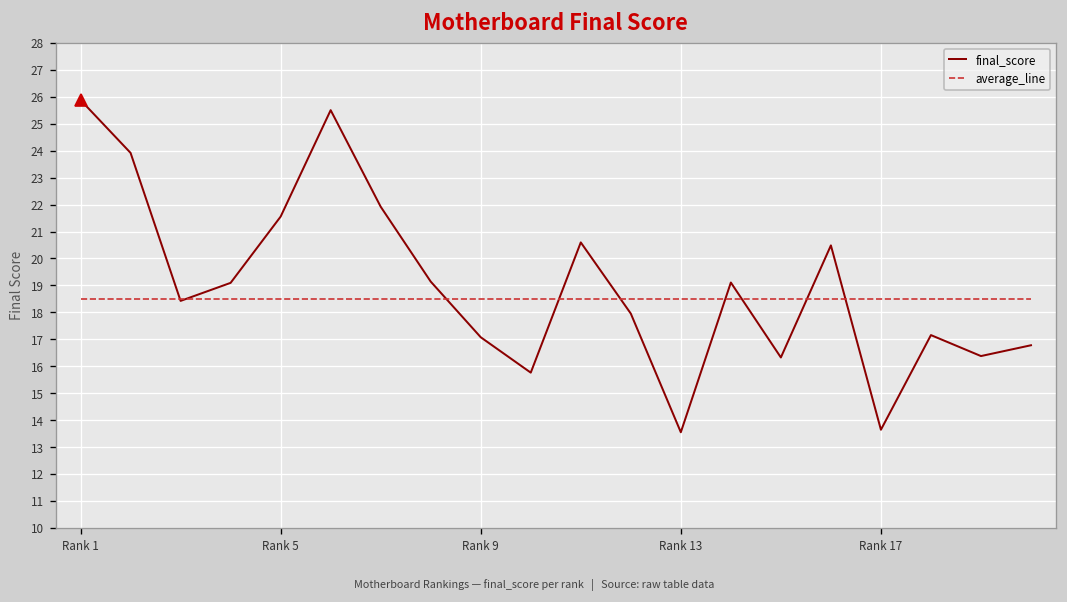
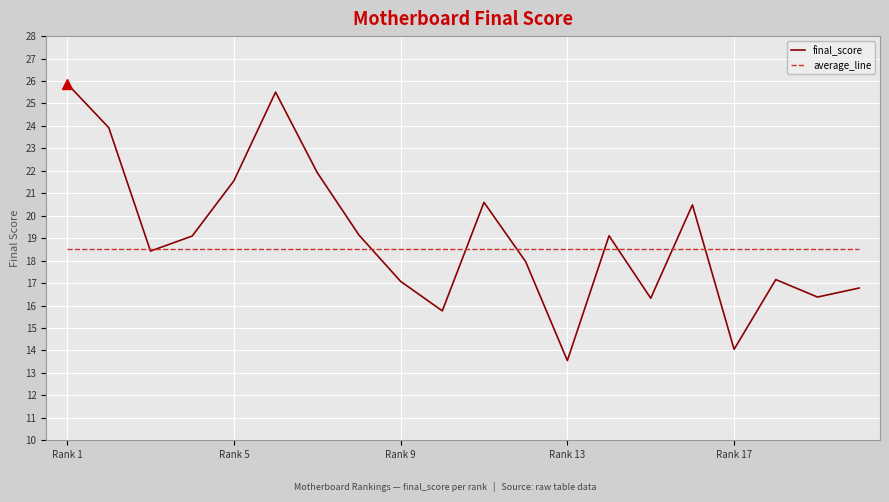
final_score, Rank 17: 13.6 -> 14.1
